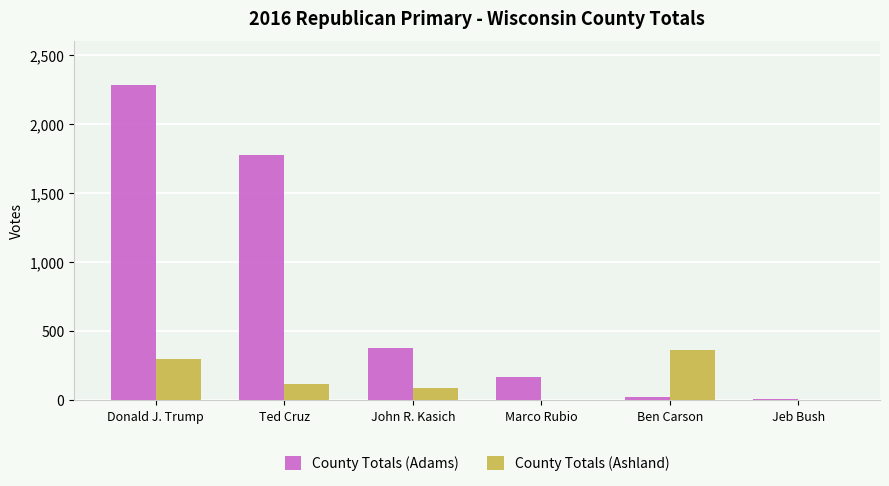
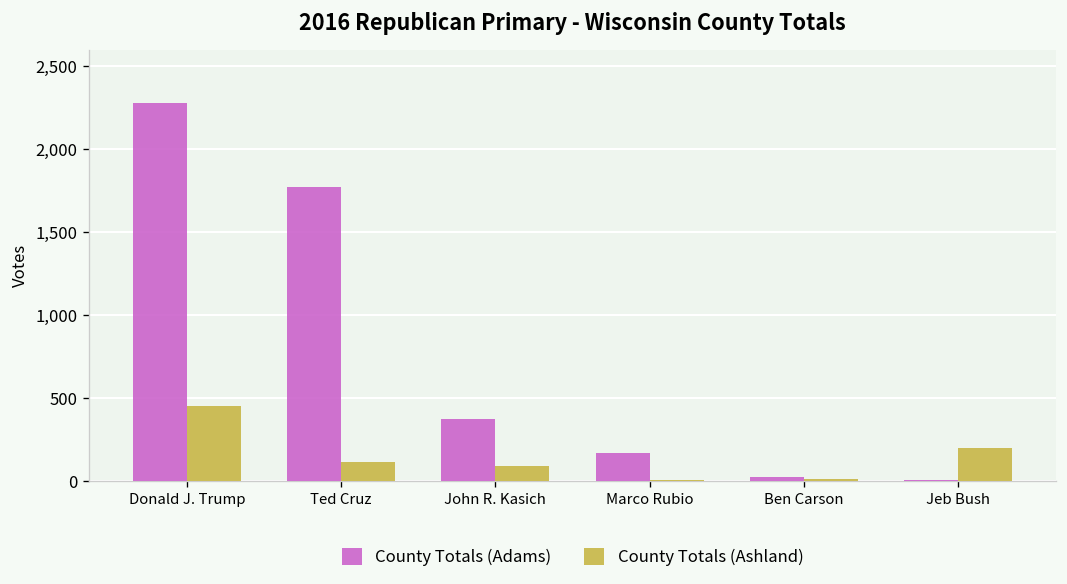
County Totals (Ashland), Donald J. Trump: 300 -> 450
County Totals (Ashland), Ben Carson: 360 -> 10
County Totals (Ashland), Jeb Bush: 0 -> 200
